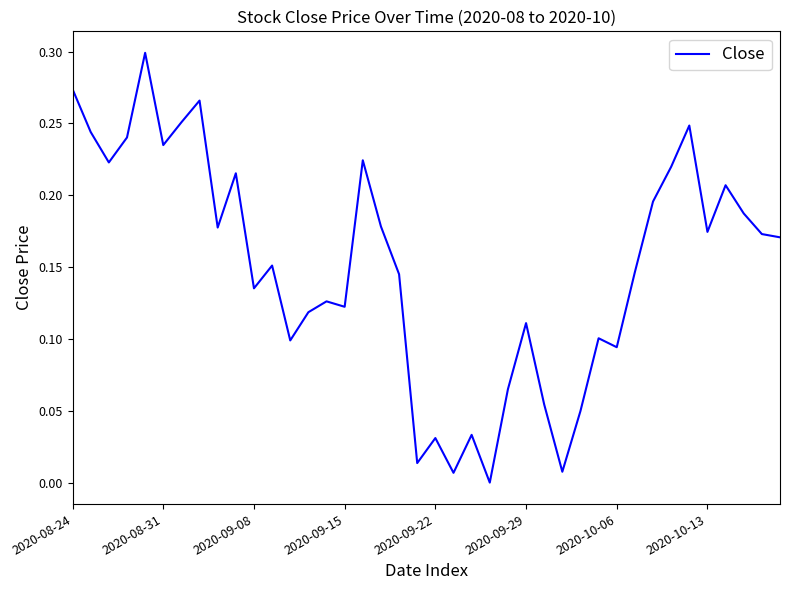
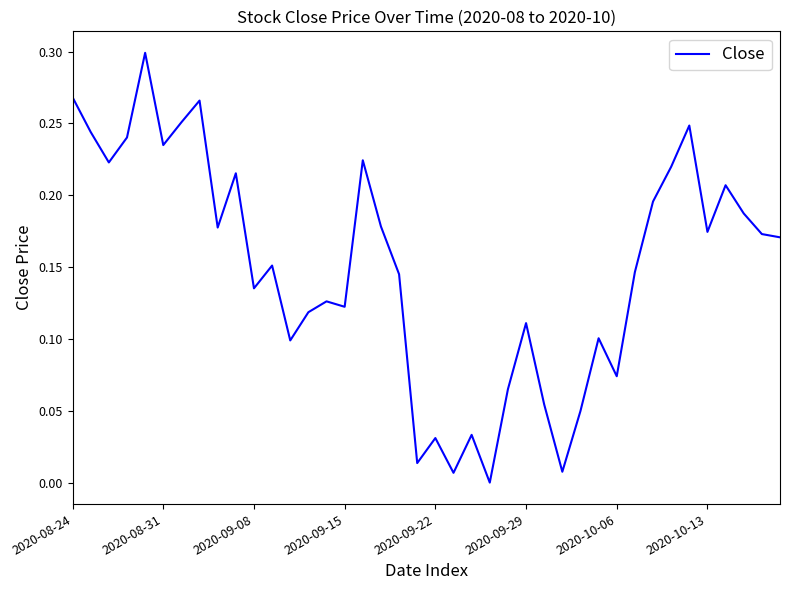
2020-08-24: 0.274 -> 0.268
2020-10-06: 0.094 -> 0.074
